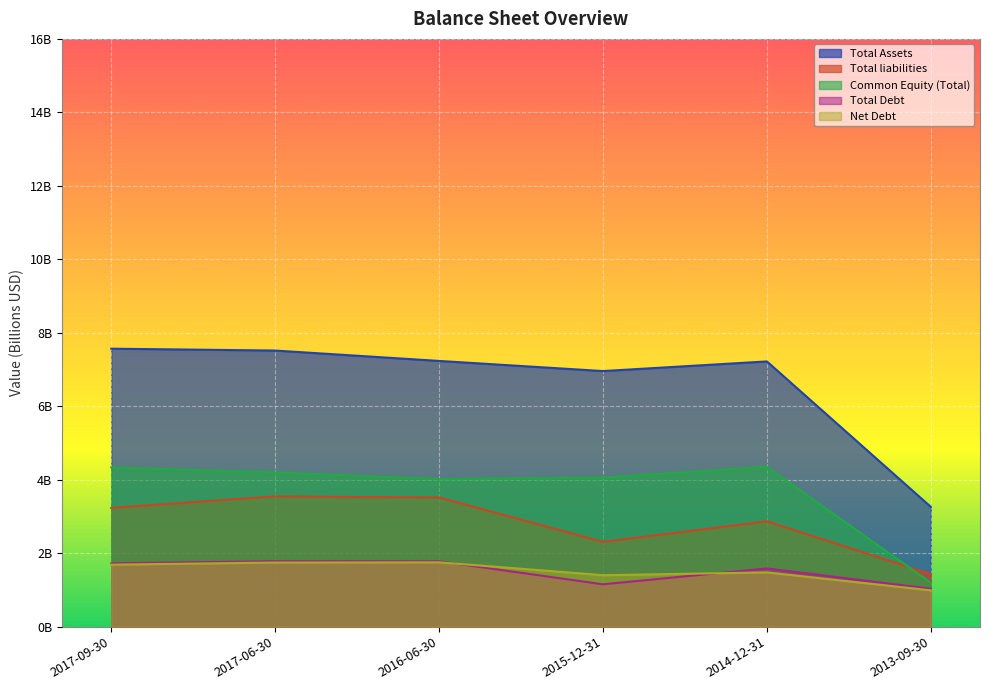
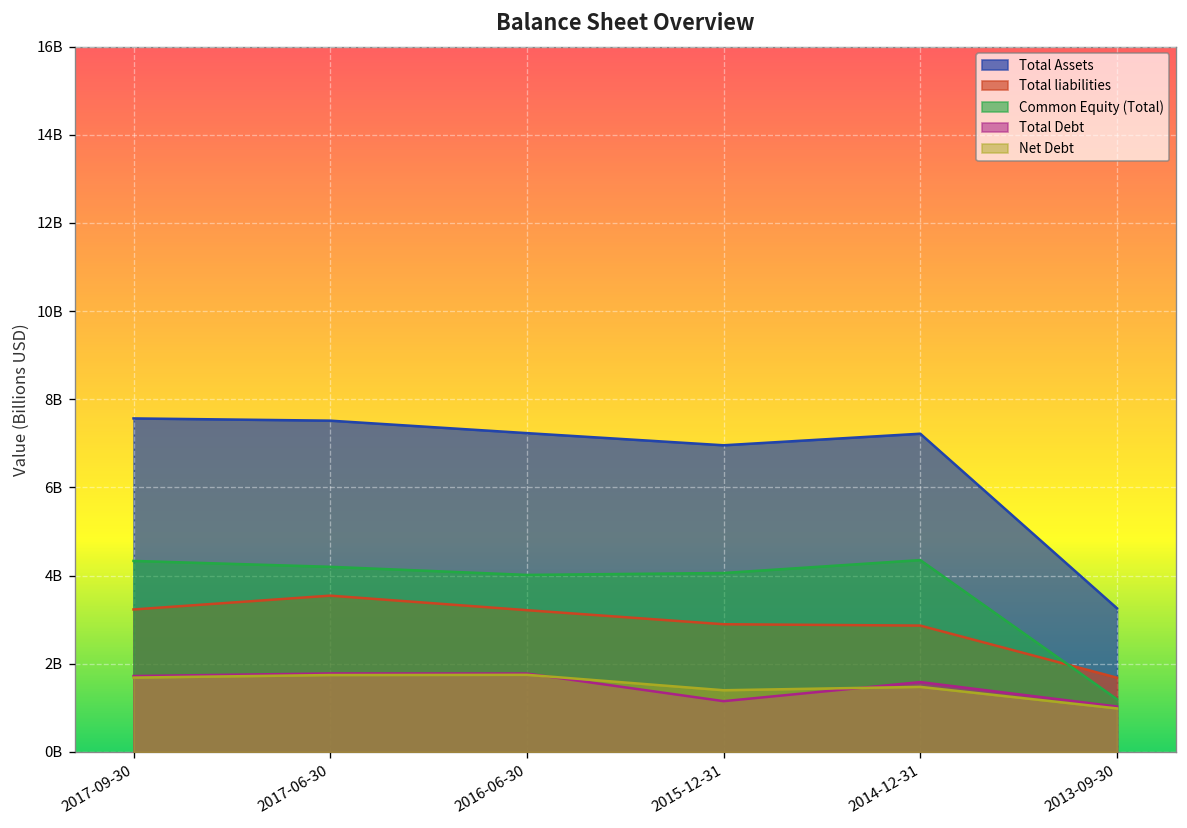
Total liabilities, 2016-06-30: 3500000000 -> 3200000000
Total liabilities, 2015-12-31: 2300000000 -> 2900000000
Total liabilities, 2013-09-30: 1400000000 -> 1700000000
